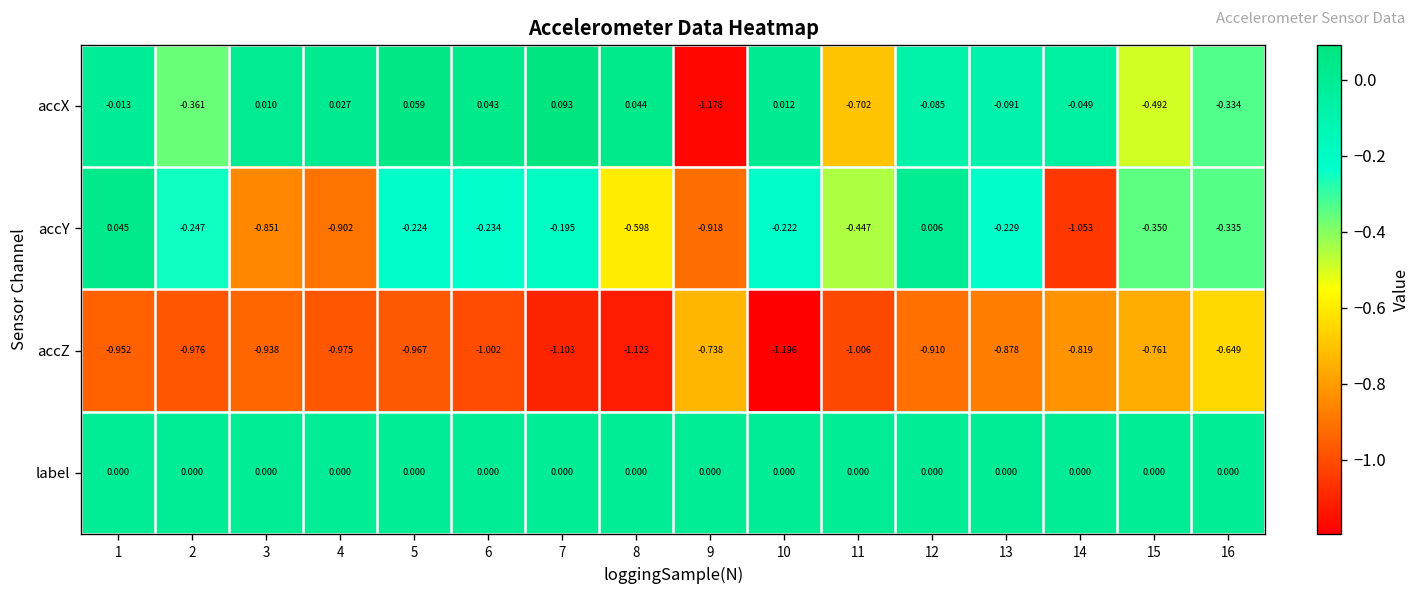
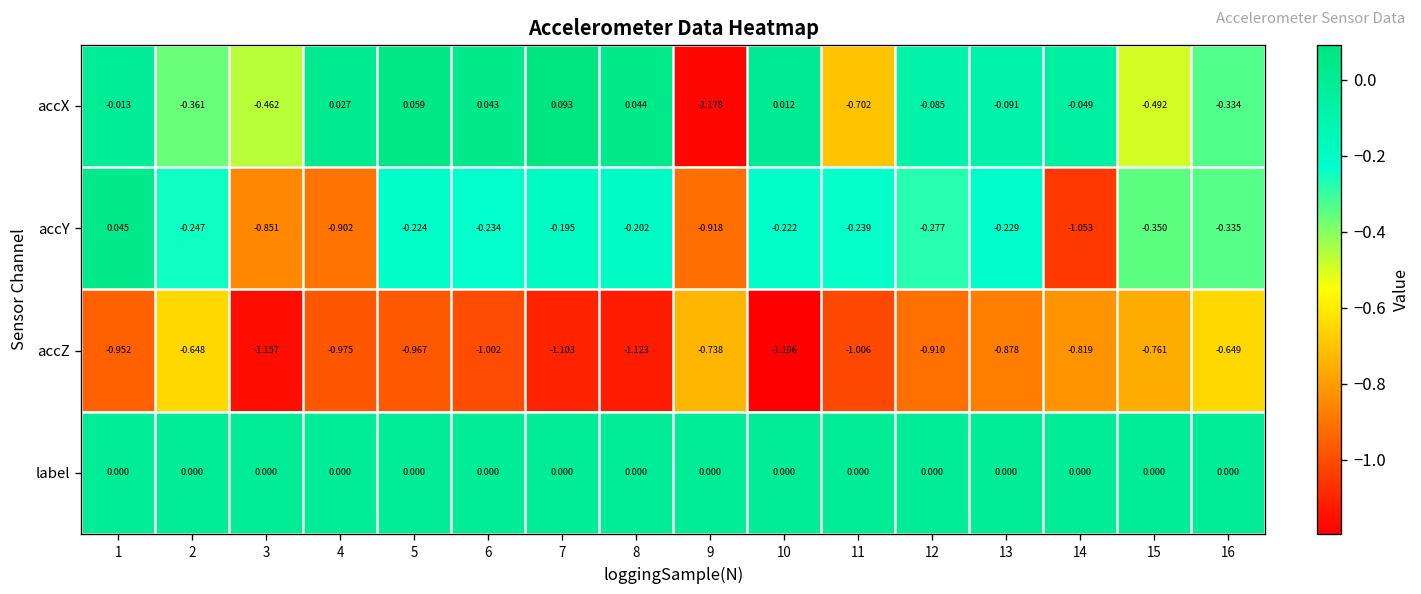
accX, 3: 0.010 -> -0.462
accY, 8: -0.598 -> -0.202
accY, 11: -0.447 -> -0.239
accY, 12: 0.006 -> -0.277
accZ, 2: -0.976 -> -0.648
accZ, 3: -0.938 -> -1.157
